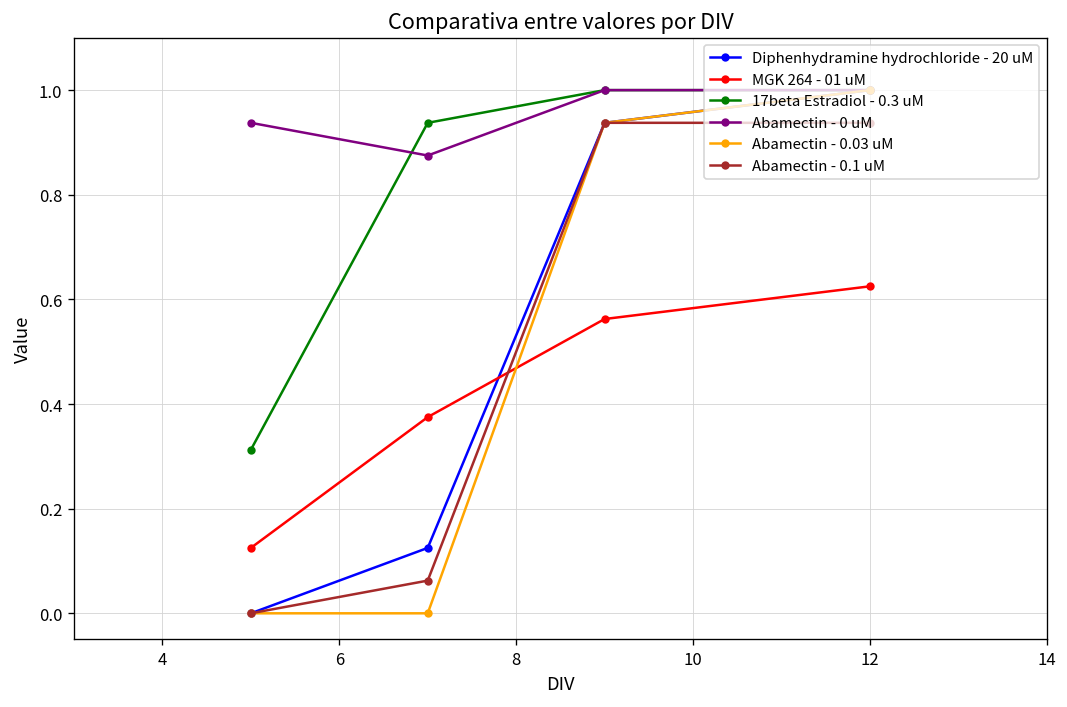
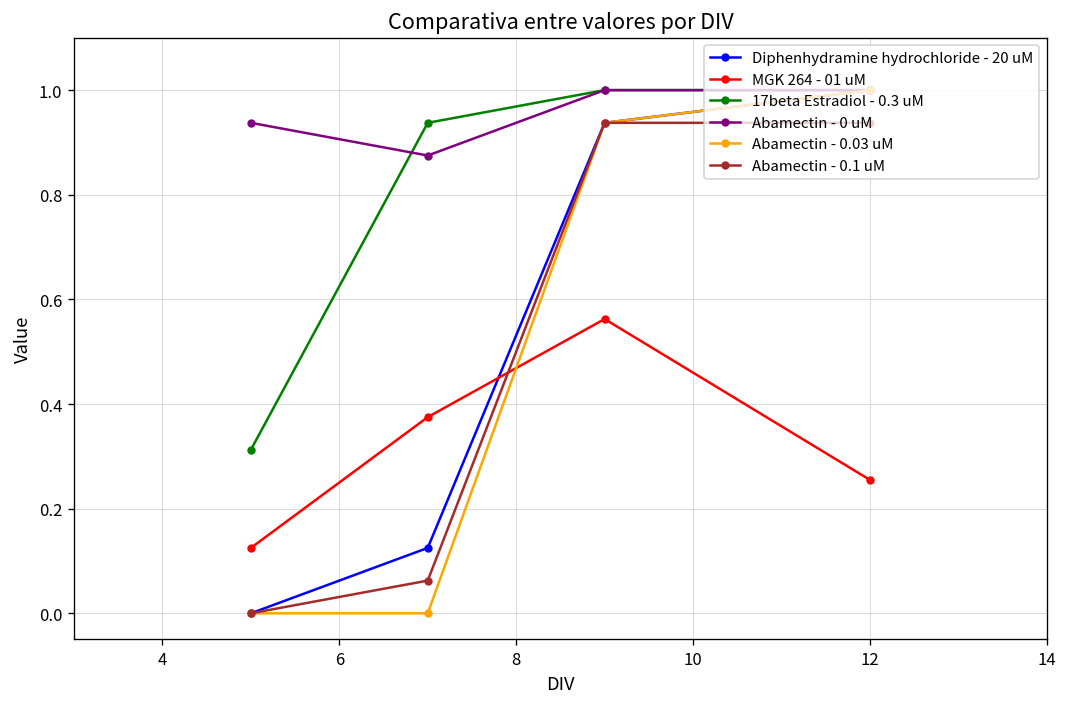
MGK 264 - 01 uM, 12: 0.63 -> 0.26
